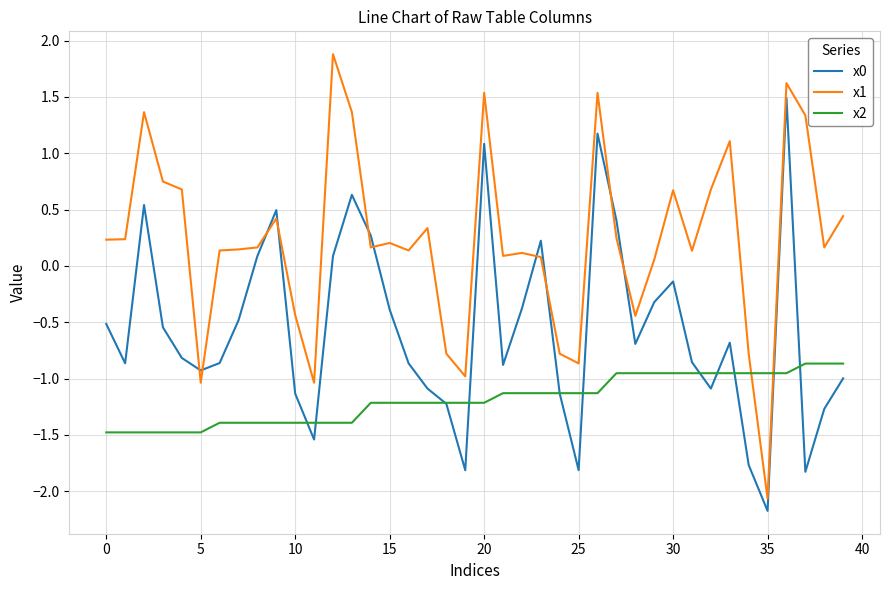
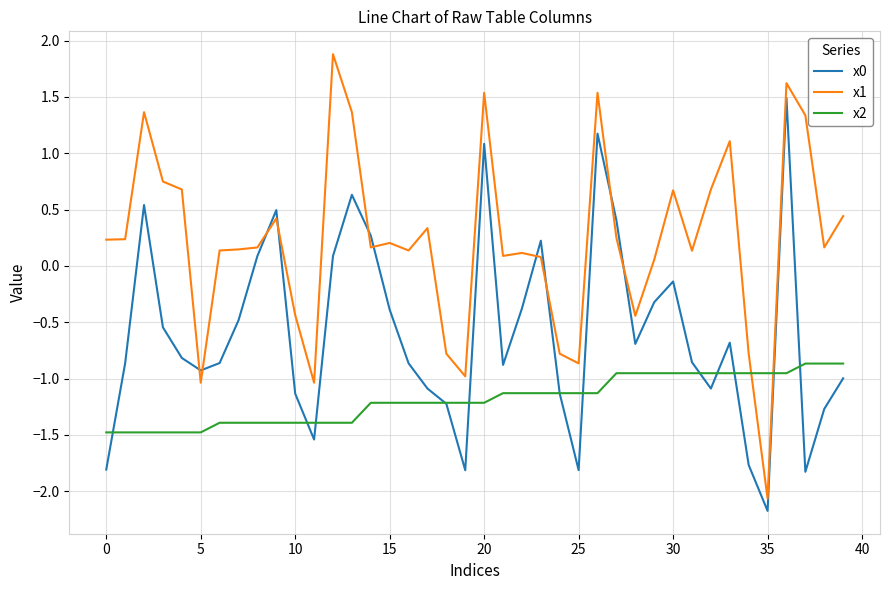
x0, 0: -0.52 -> -1.81
